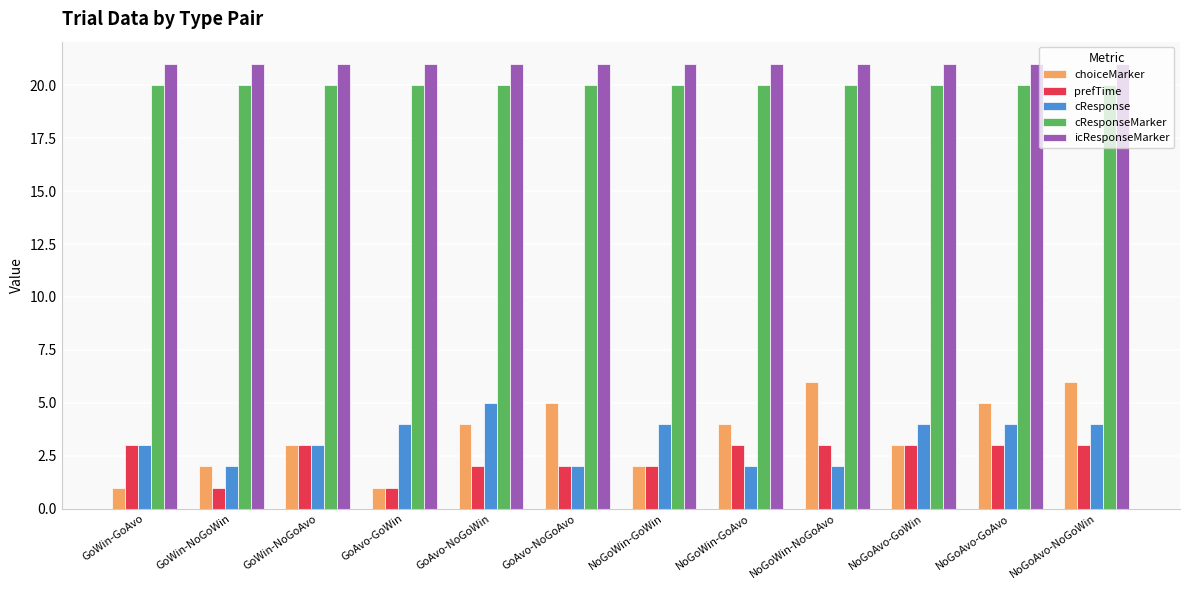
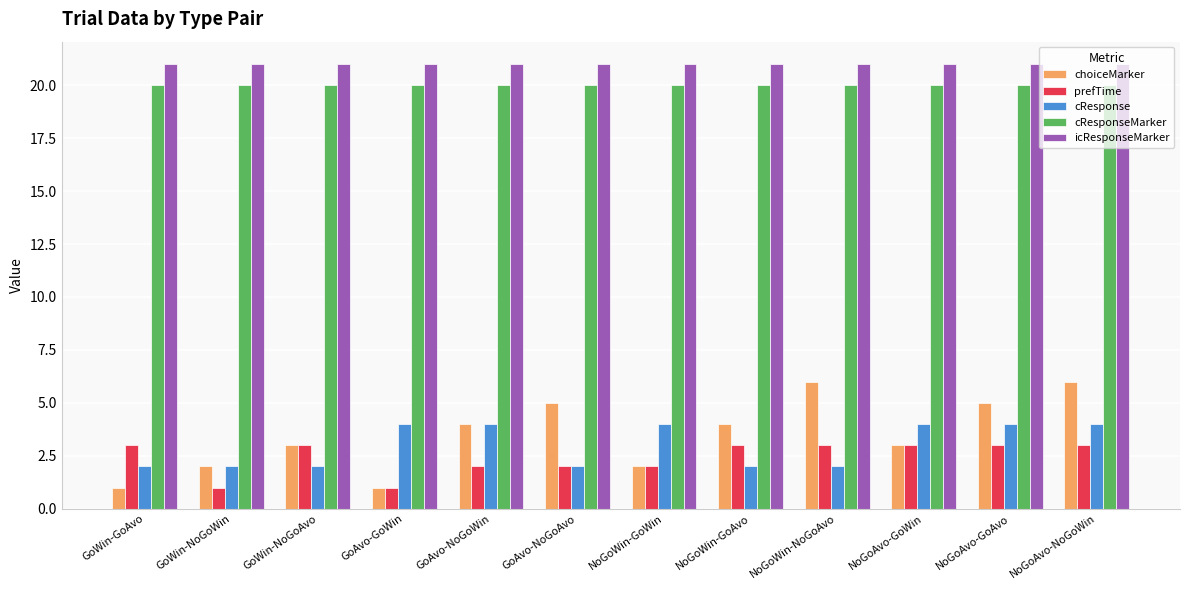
cResponse, GoWin-GoAvo: 3 -> 2
cResponse, GoWin-NoGoAvo: 3 -> 2
cResponse, GoAvo-NoGoWin: 5 -> 4
